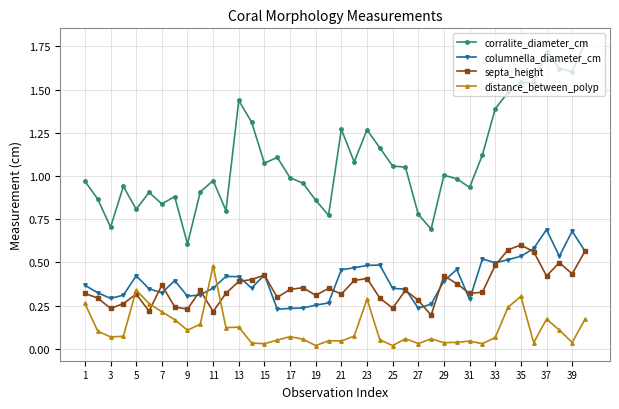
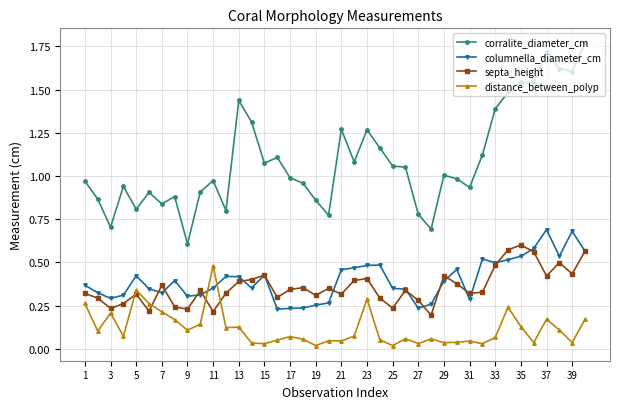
distance_between_polyp, 3: 0.07 -> 0.21
distance_between_polyp, 35: 0.30 -> 0.13
